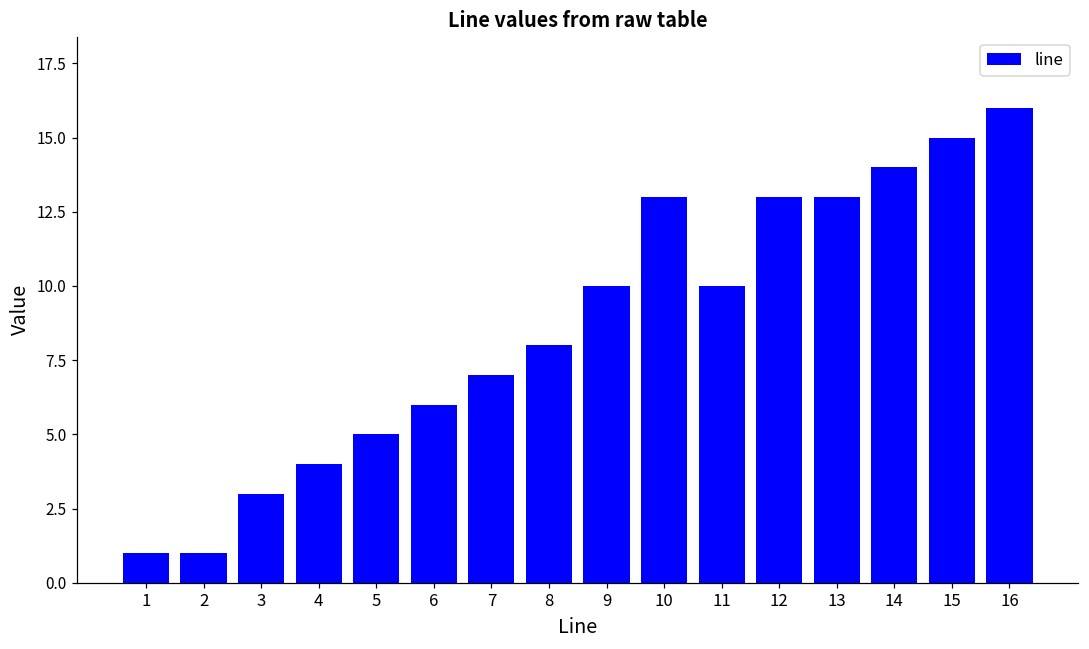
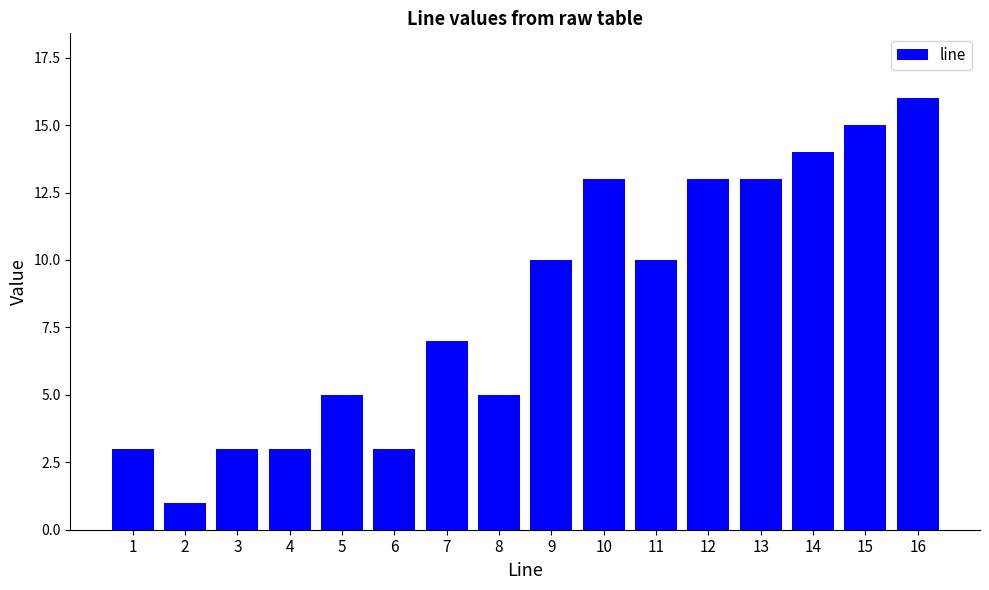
1: 1 -> 3
4: 4 -> 3
6: 6 -> 3
8: 8 -> 5
